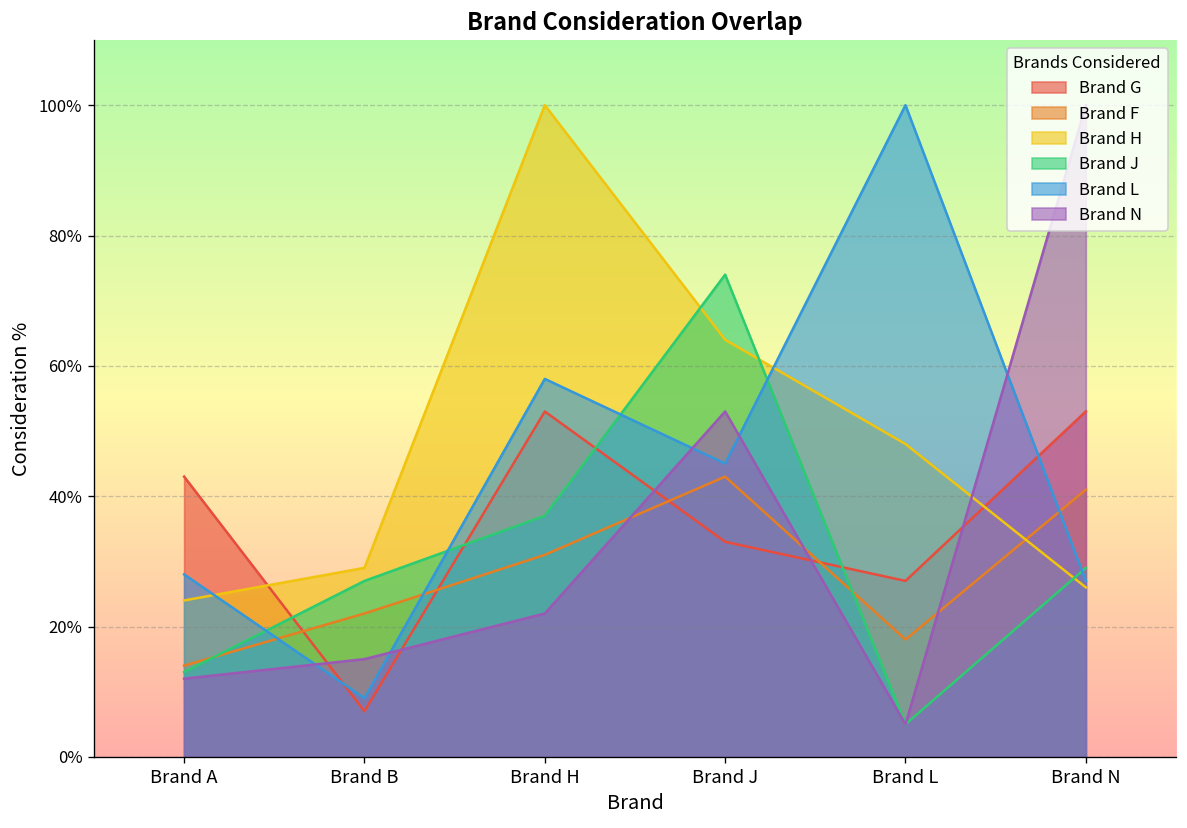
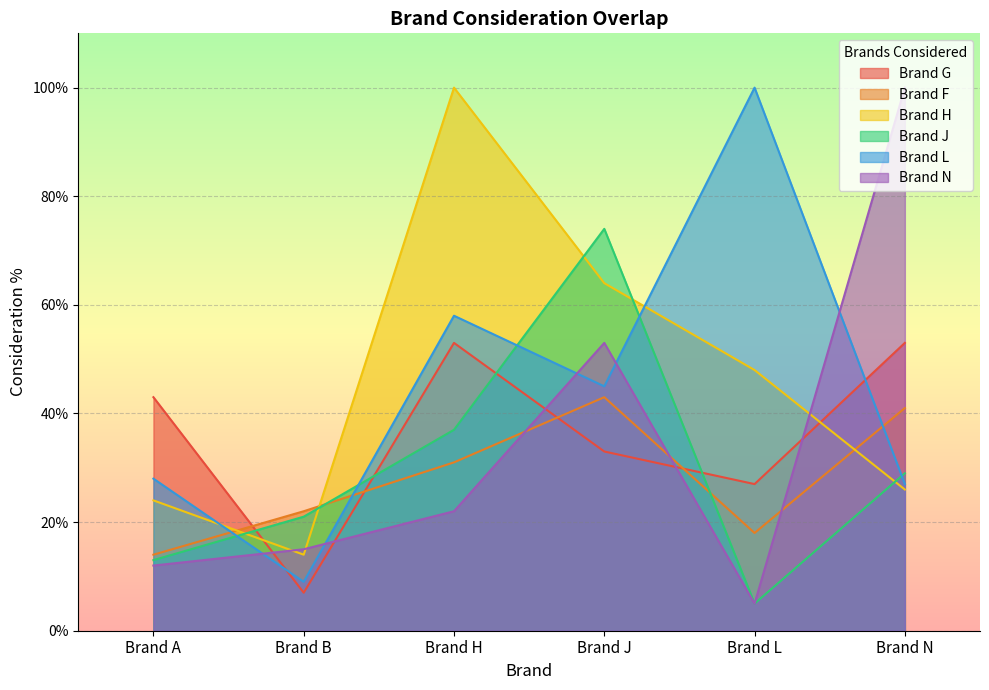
Brand H, Brand B: 29% -> 14%
Brand J, Brand B: 27% -> 21%
